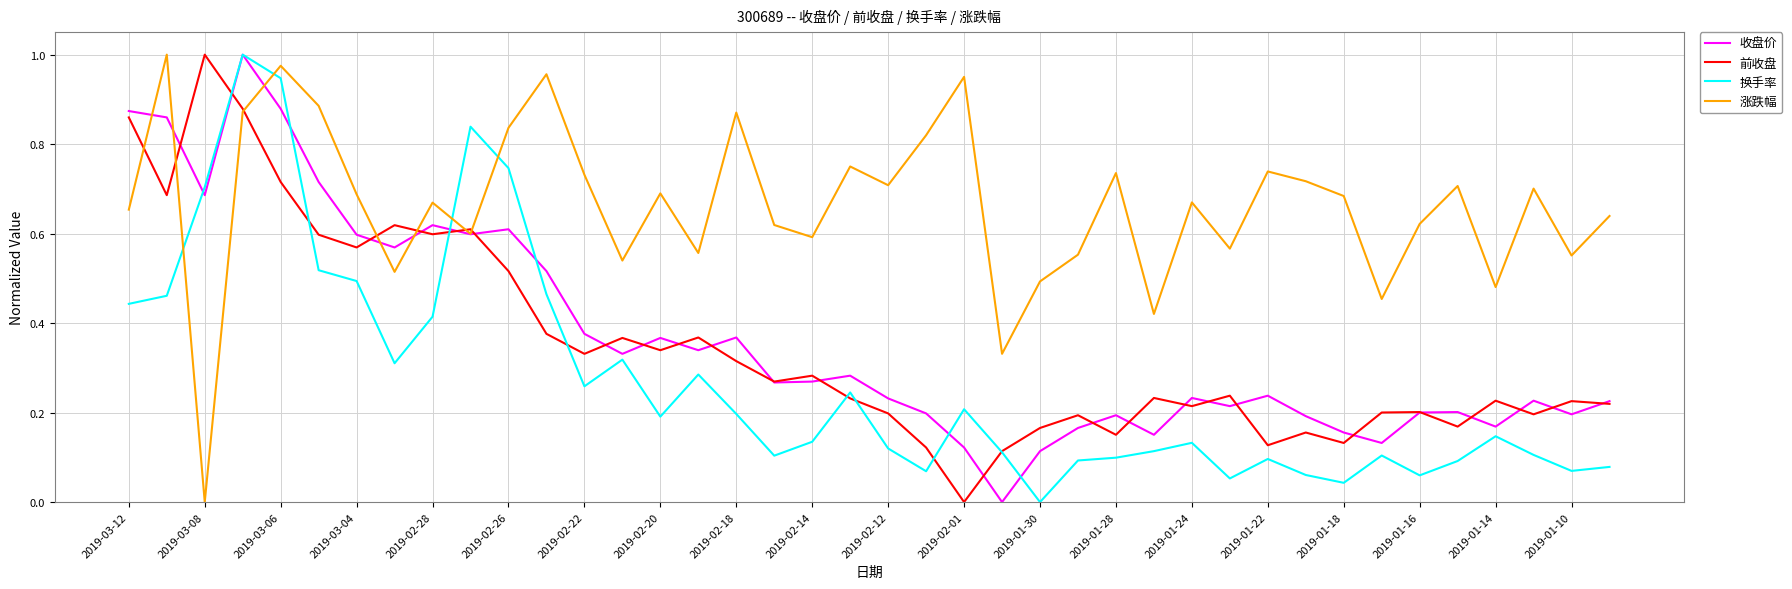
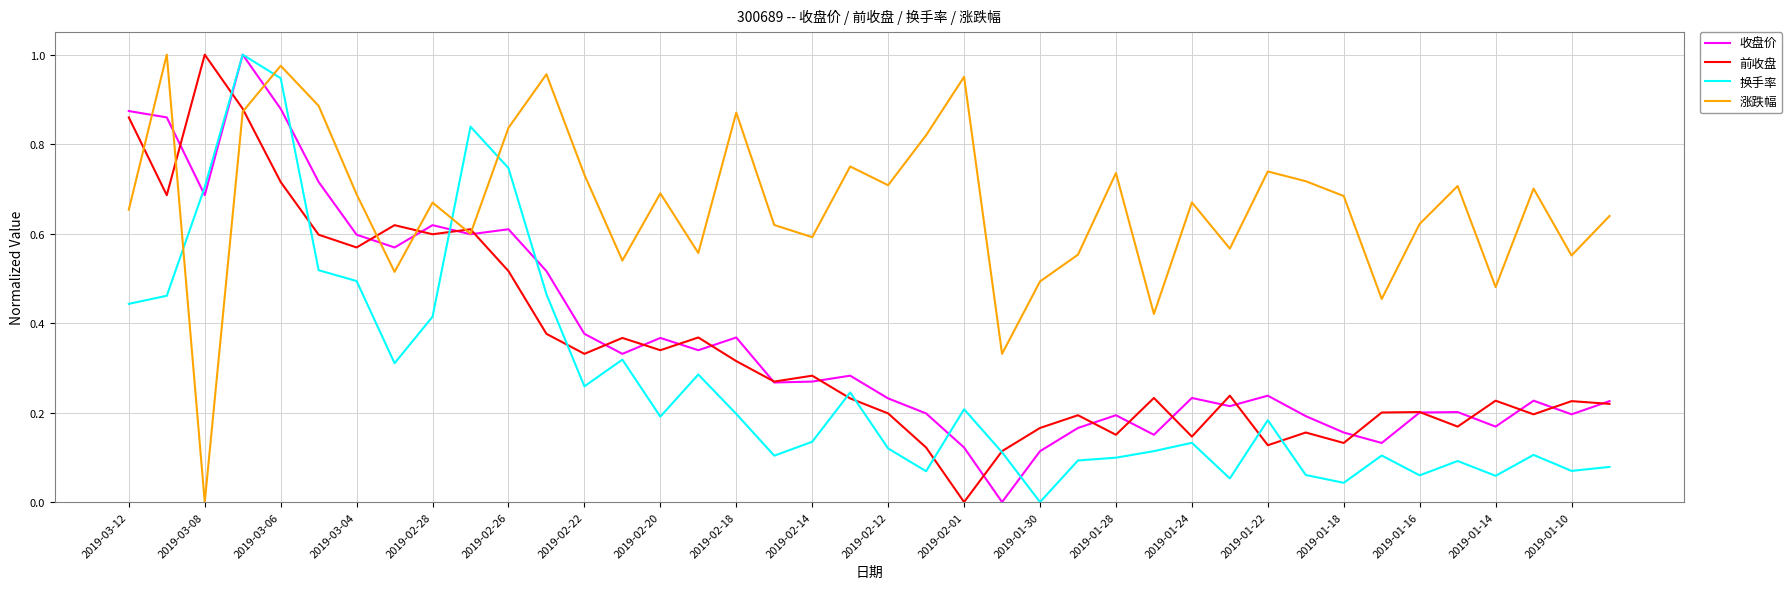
前收盘, 2019-01-24: 0.21 -> 0.15
换手率, 2019-01-22: 0.10 -> 0.18
换手率, 2019-01-14: 0.15 -> 0.06
